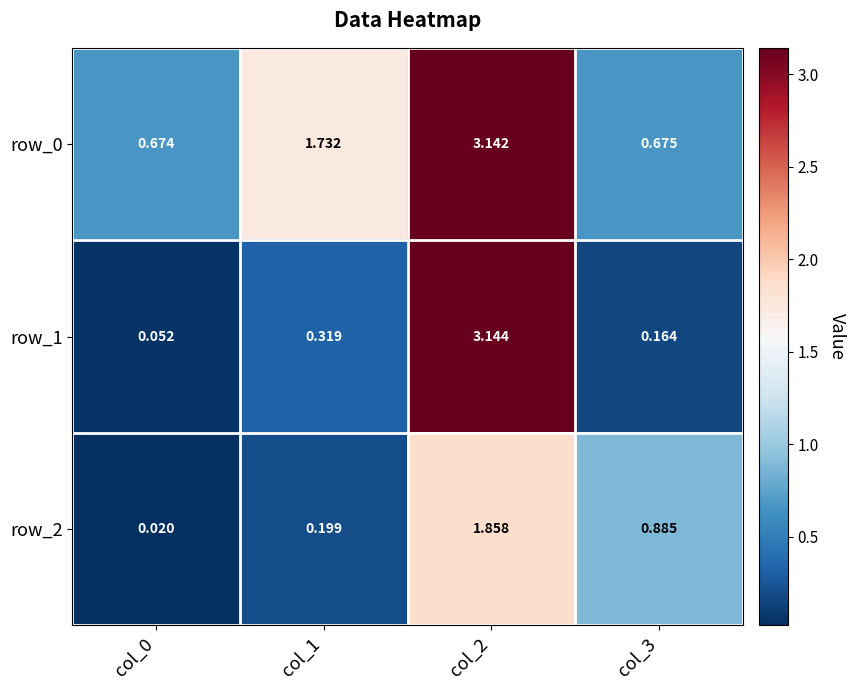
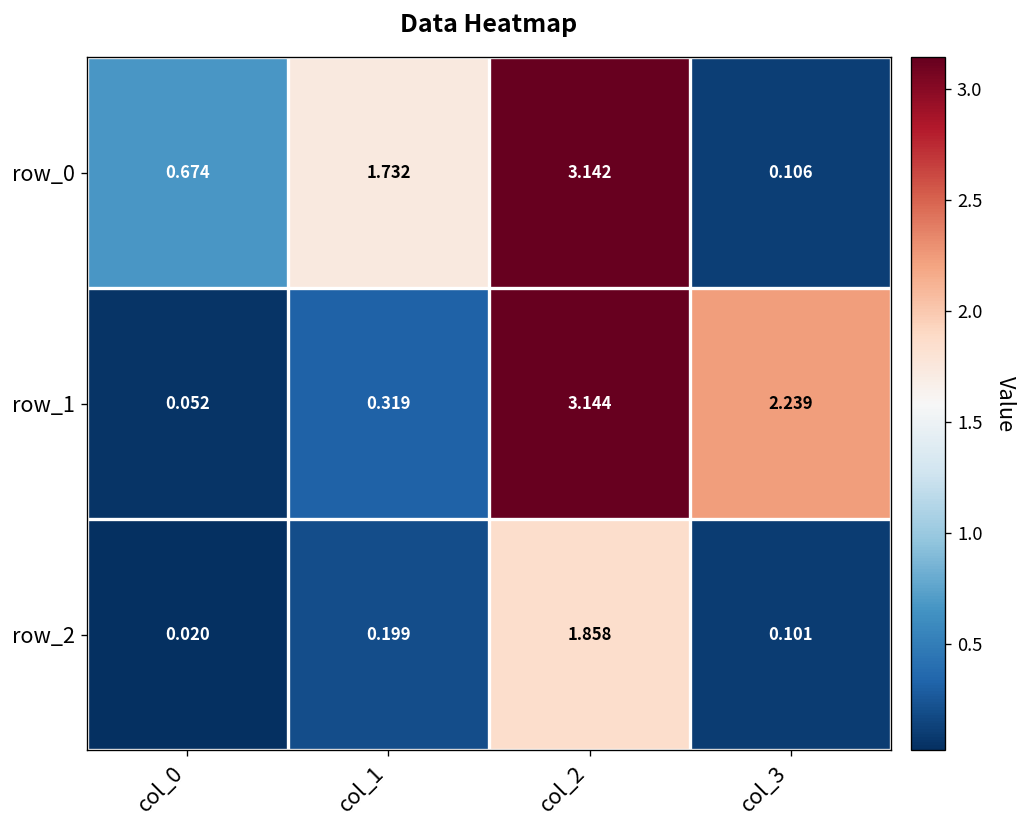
row_0, col_3: 0.675 -> 0.106
row_1, col_3: 0.164 -> 2.239
row_2, col_3: 0.885 -> 0.101
